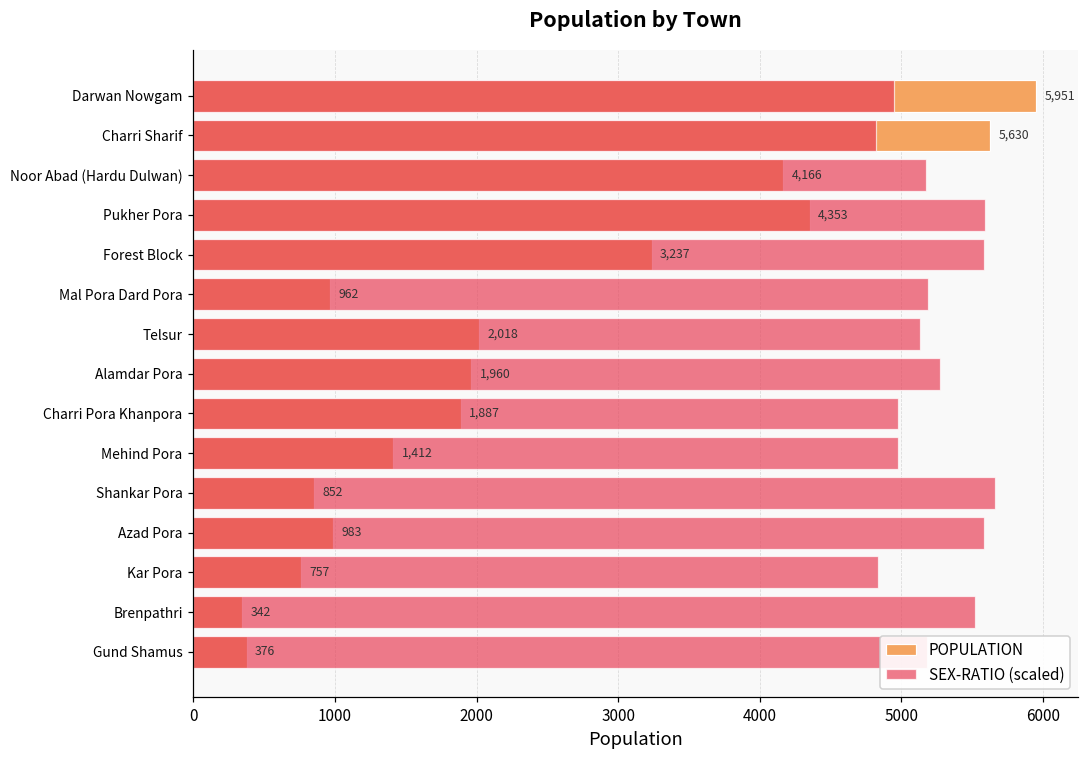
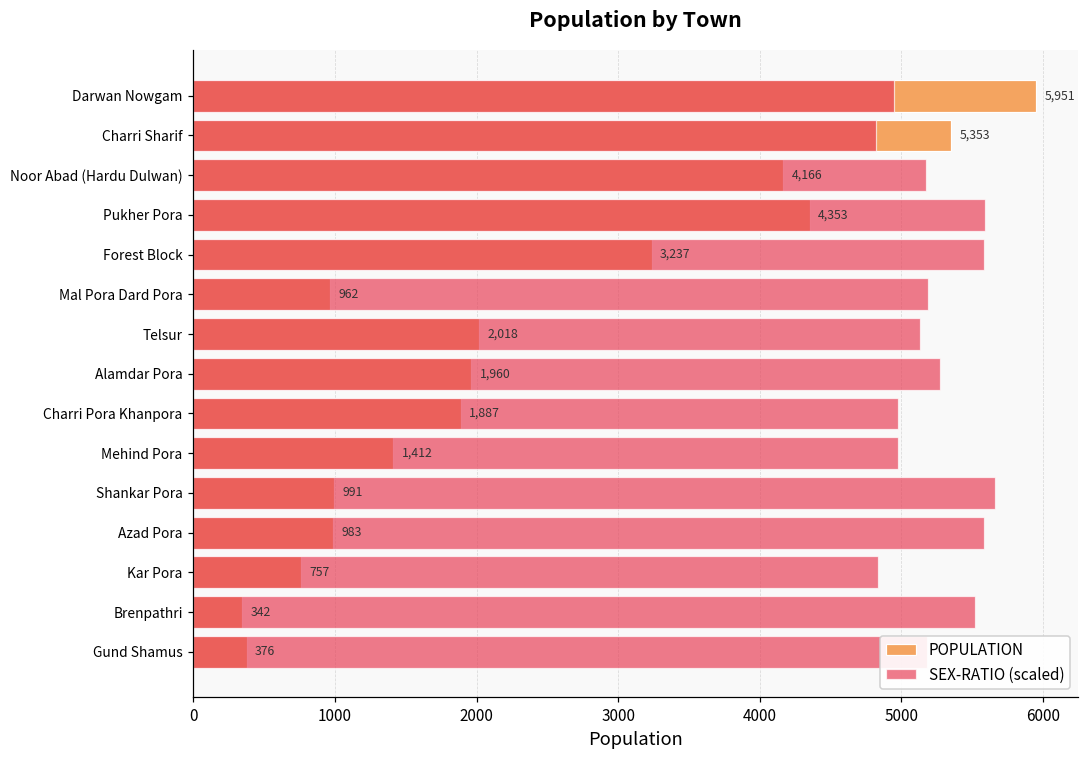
POPULATION, Charri Sharif: 5,630 -> 5,353
POPULATION, Shankar Pora: 852 -> 991
